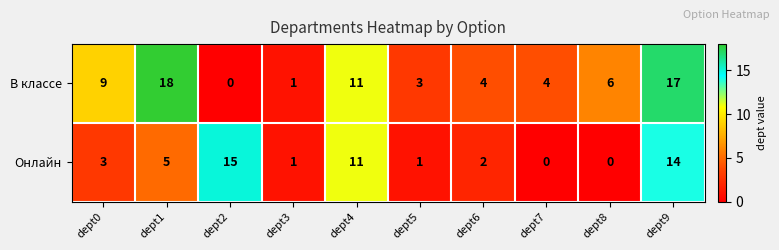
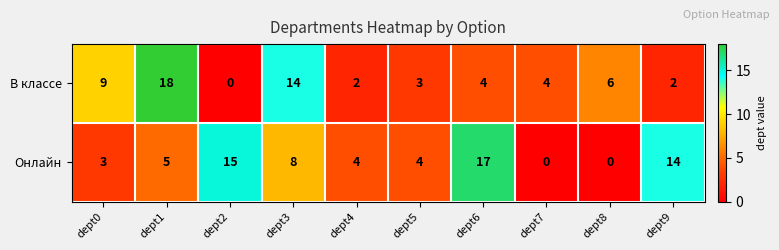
В классе, dept3: 1 -> 14
В классе, dept4: 11 -> 2
В классе, dept9: 17 -> 2
Онлайн, dept3: 1 -> 8
Онлайн, dept4: 11 -> 4
Онлайн, dept5: 1 -> 4
Онлайн, dept6: 2 -> 17
